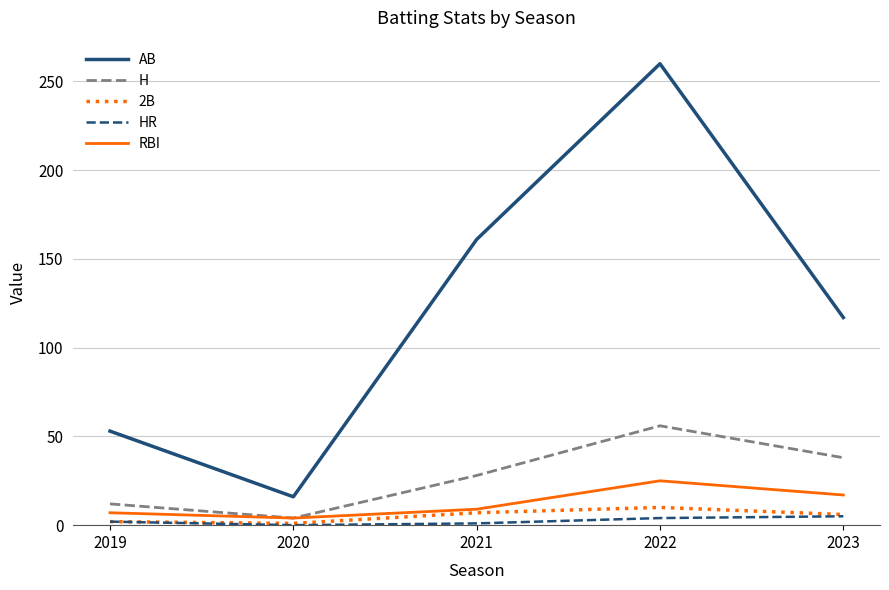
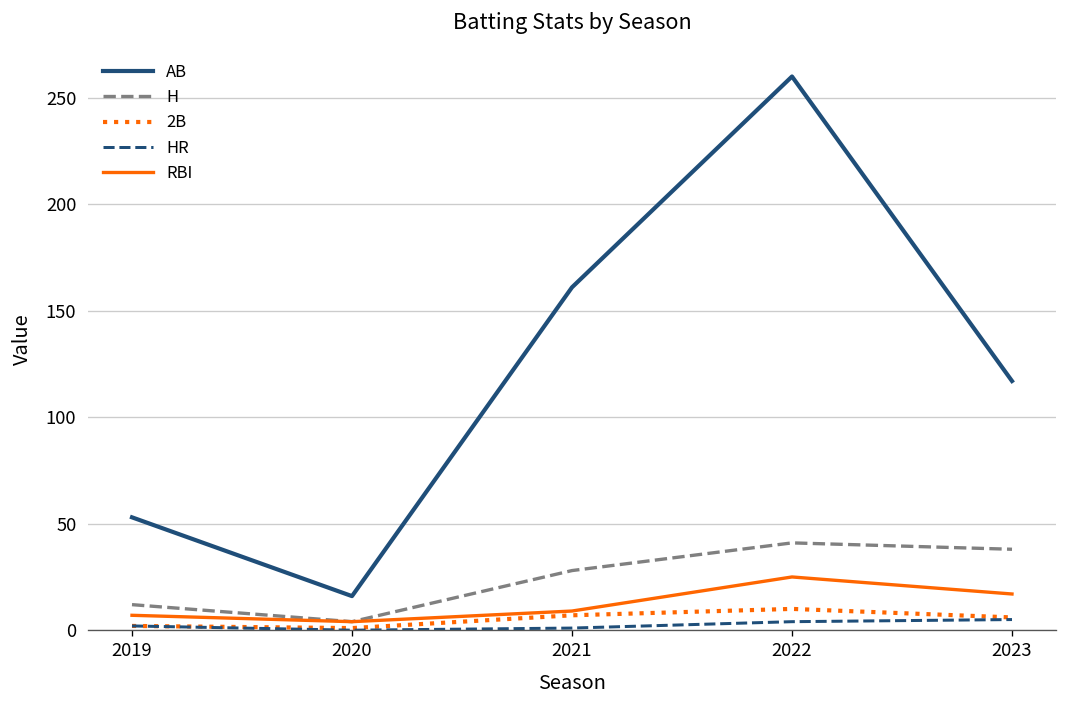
H, 2022: 56 -> 41
